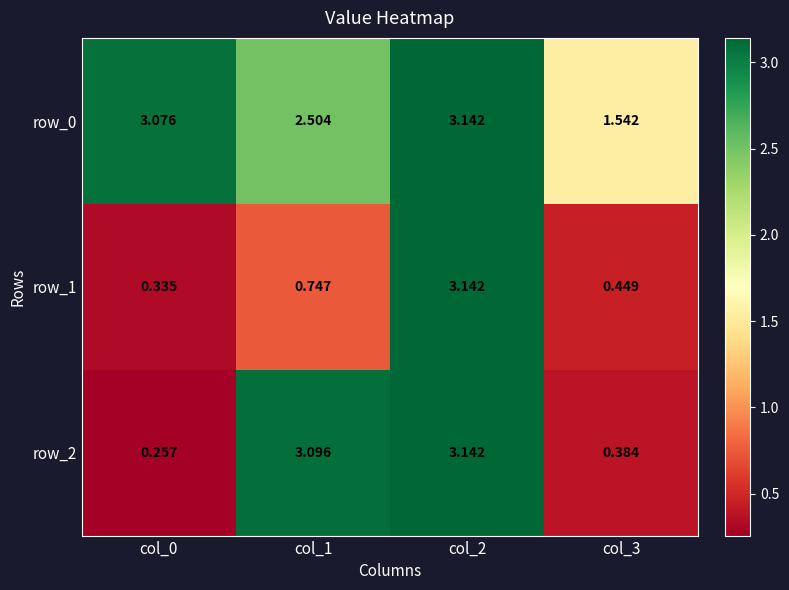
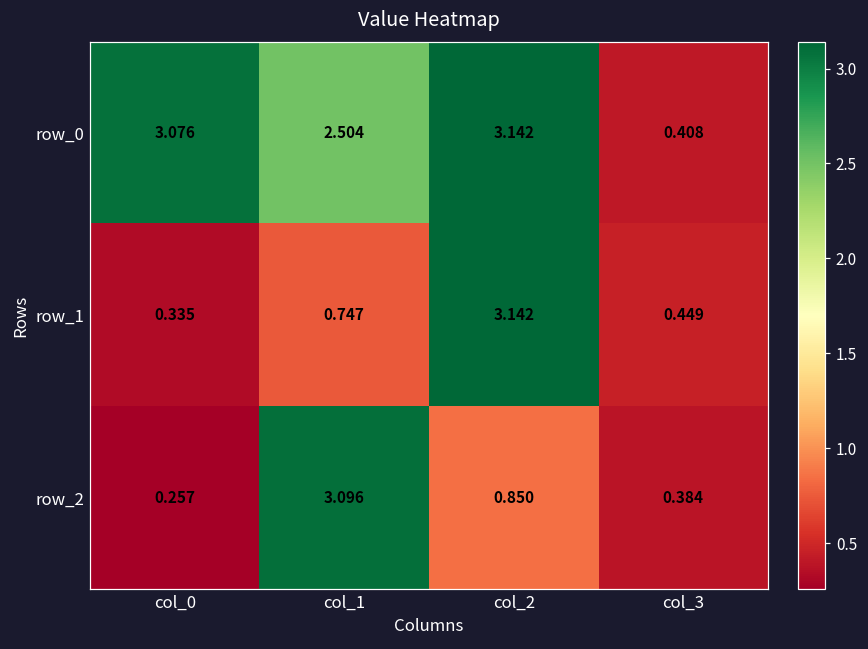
row_0, col_3: 1.542 -> 0.408
row_2, col_2: 3.142 -> 0.850
